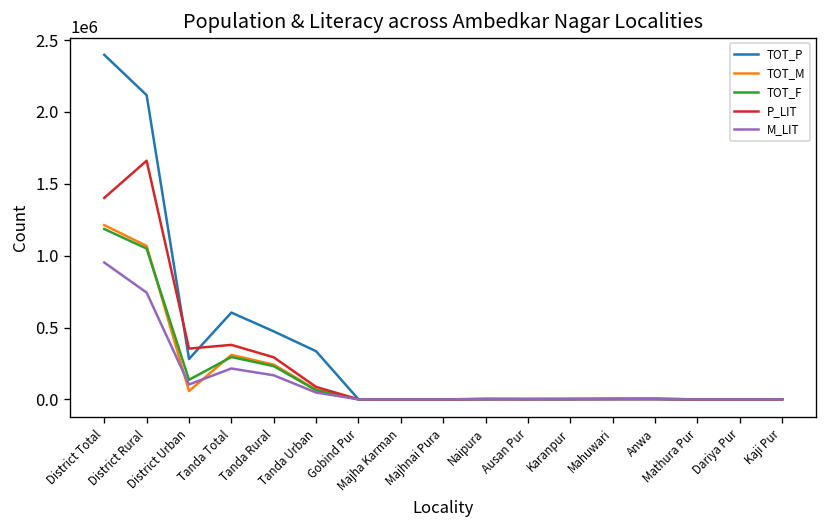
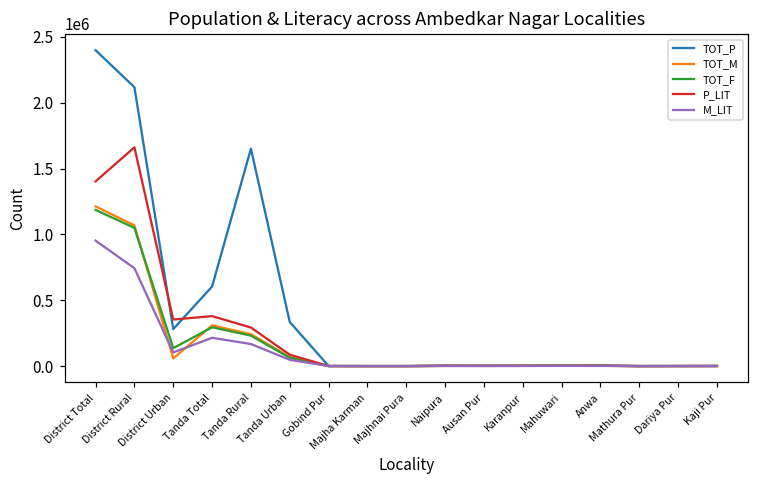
TOT_P, Tanda Rural: 470000 -> 1650000
